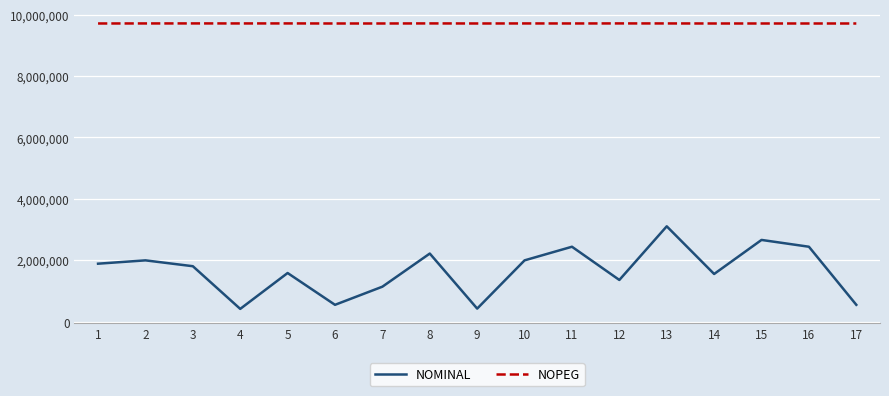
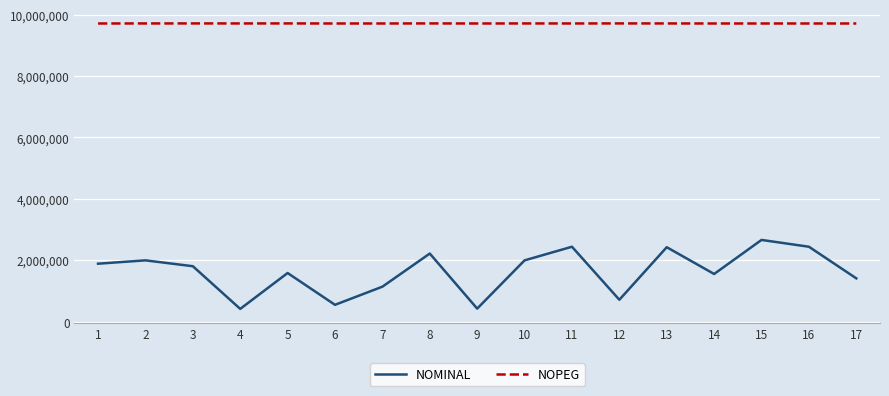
NOMINAL, 12: 1,400,000 -> 700,000
NOMINAL, 13: 3,100,000 -> 2,400,000
NOMINAL, 17: 500,000 -> 1,400,000
